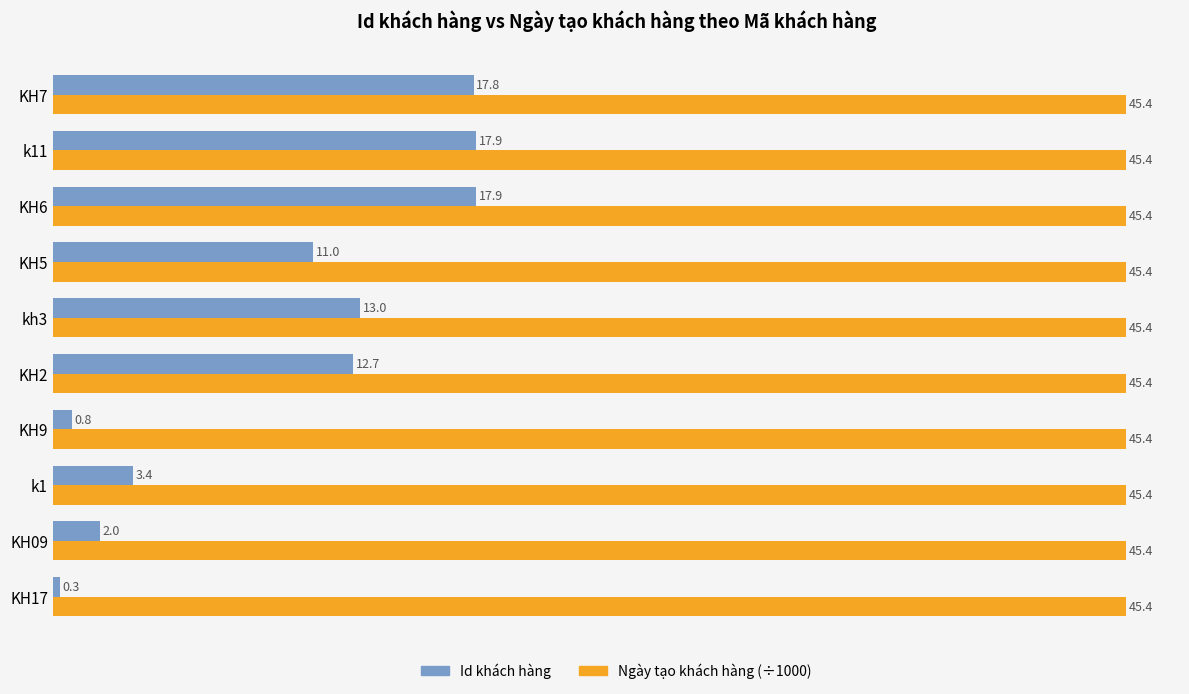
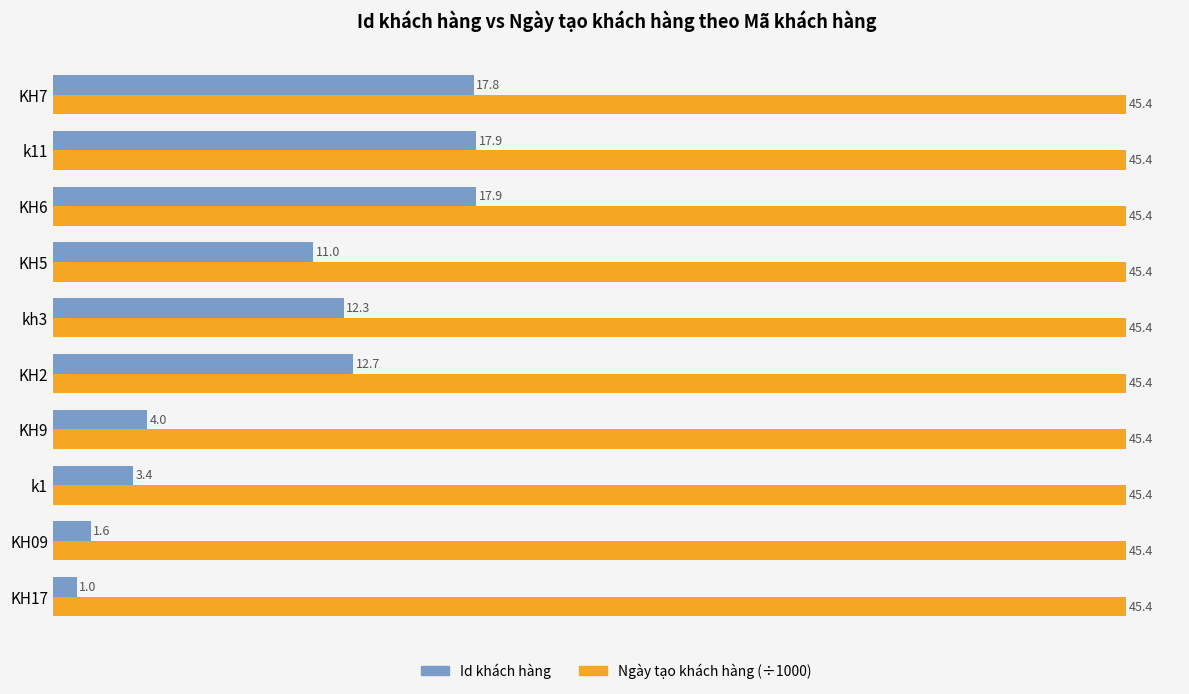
Id khách hàng, kh3: 13.0 -> 12.3
Id khách hàng, KH9: 0.8 -> 4.0
Id khách hàng, KH09: 2.0 -> 1.6
Id khách hàng, KH17: 0.3 -> 1.0
